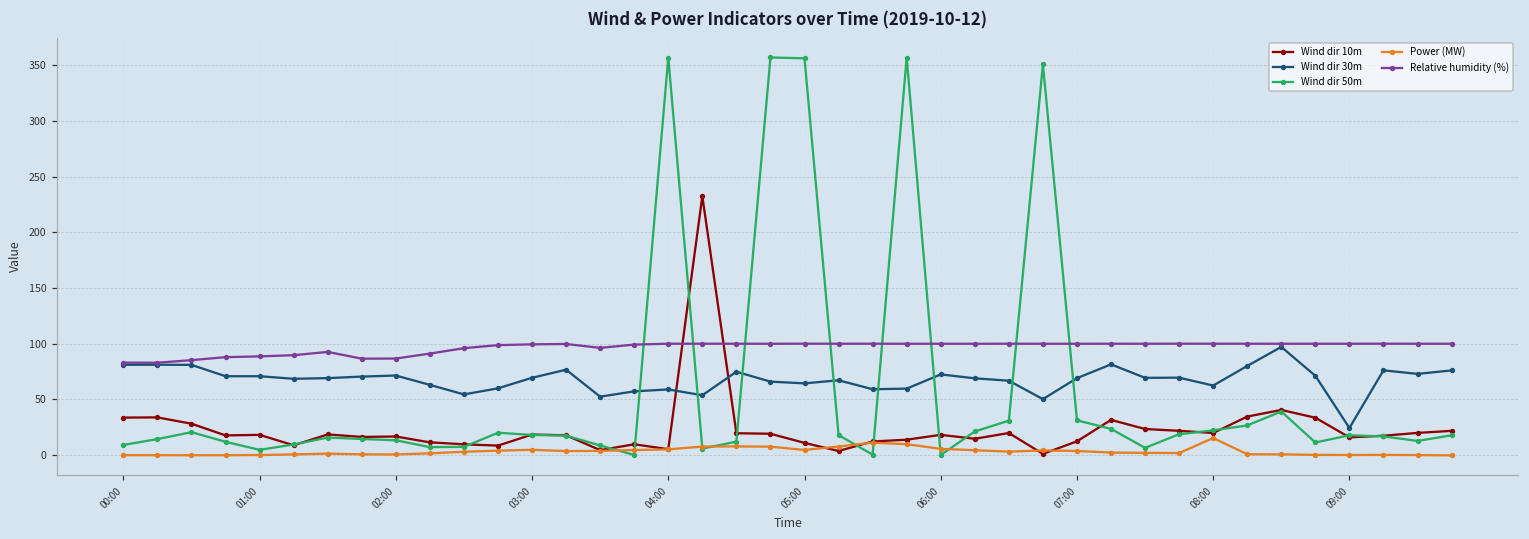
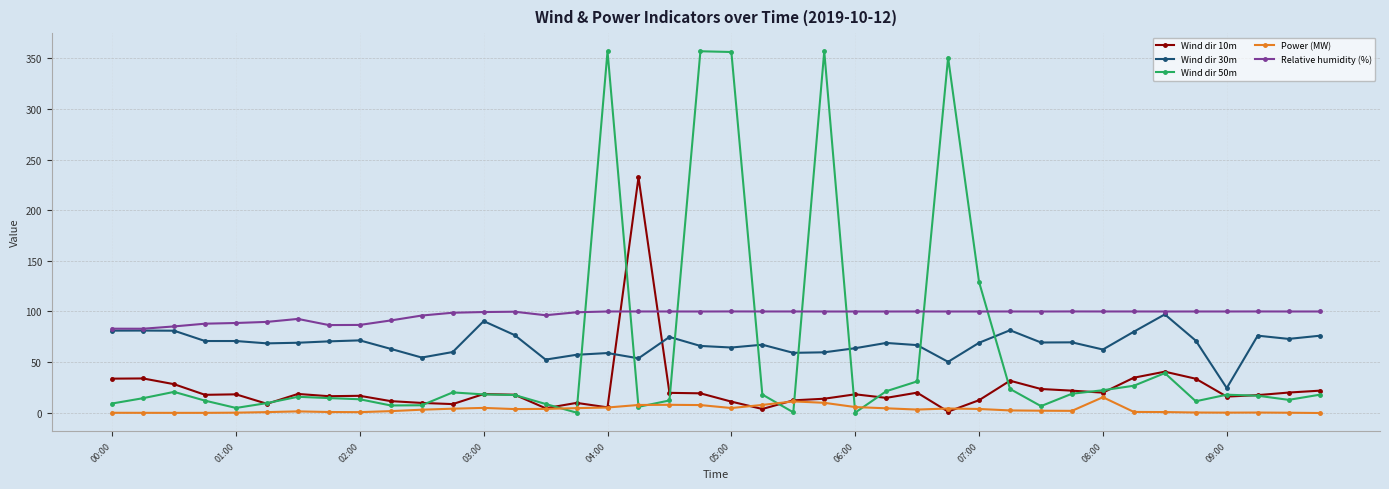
Wind dir 30m, 03:00: 69 -> 90
Wind dir 30m, 06:00: 72 -> 64
Wind dir 50m, 07:00: 31 -> 129
